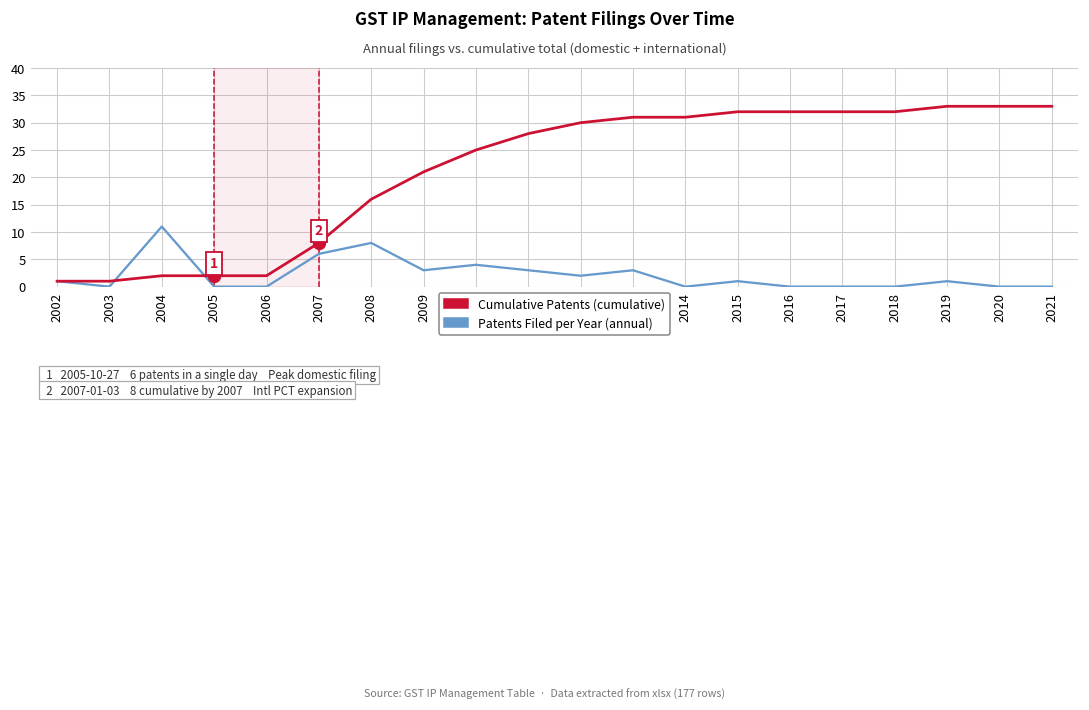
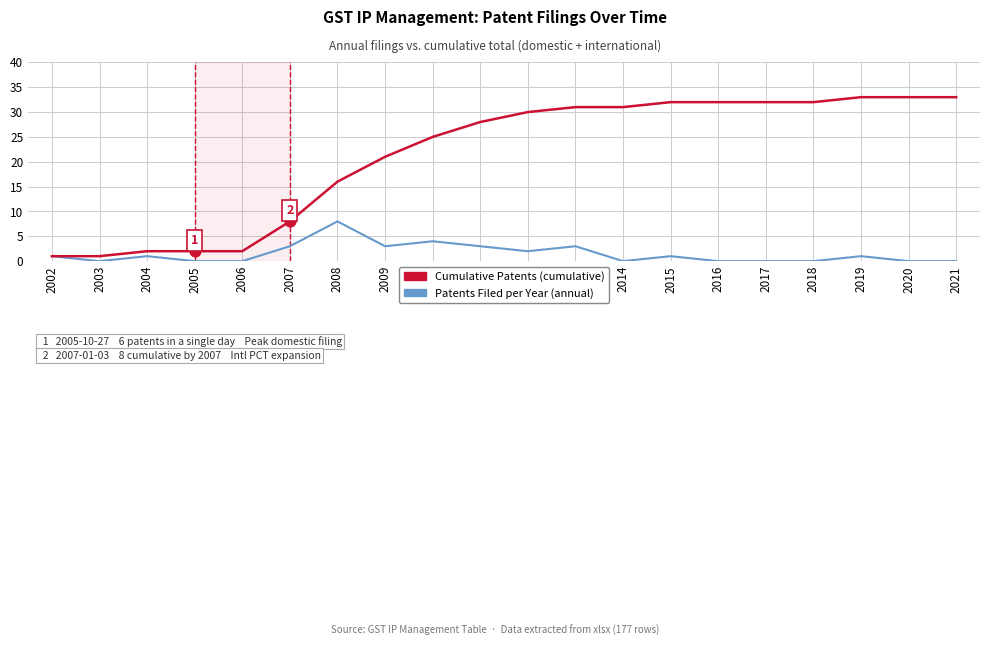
Patents Filed per Year (annual), 2004: 11 -> 1
Patents Filed per Year (annual), 2007: 6 -> 3
